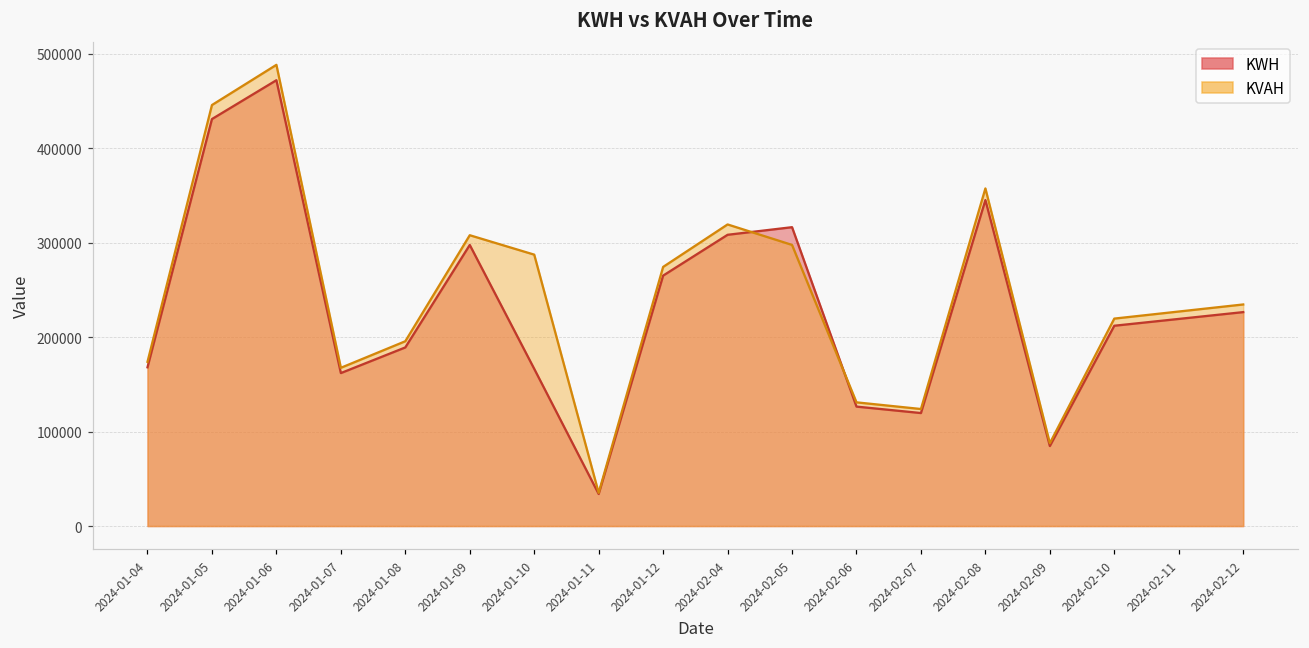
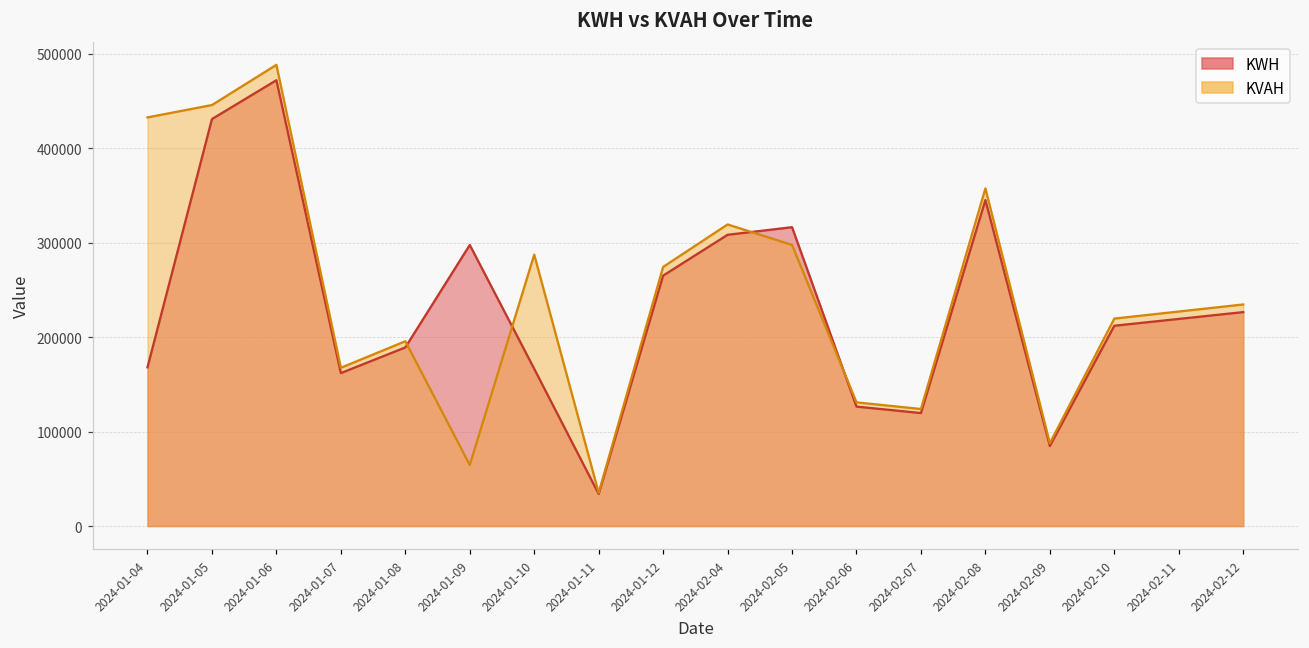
KVAH, 2024-01-04: 170000 -> 430000
KVAH, 2024-01-09: 310000 -> 60000
